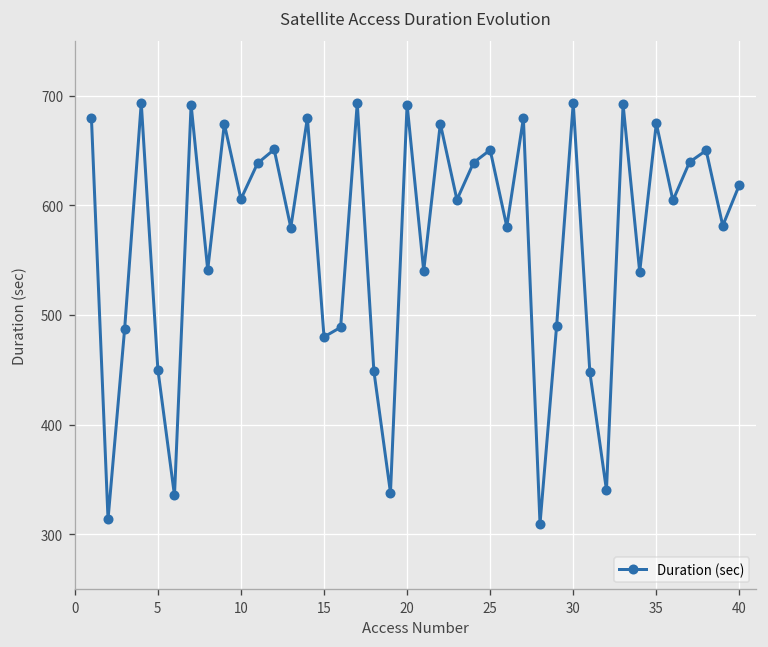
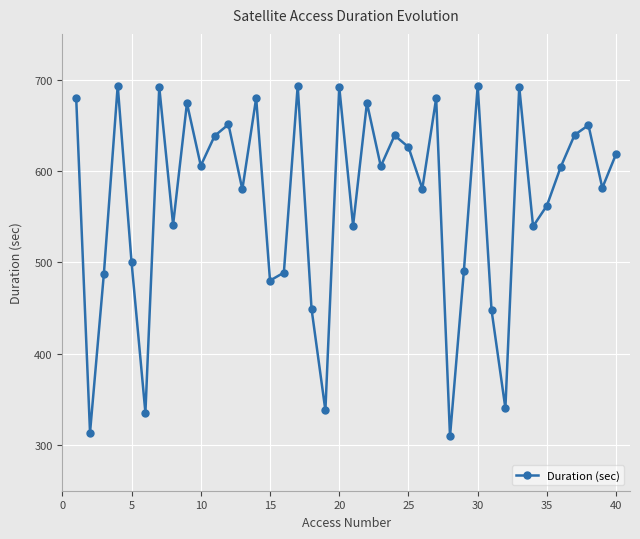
5: 450 -> 500
25: 650 -> 630
35: 670 -> 560
